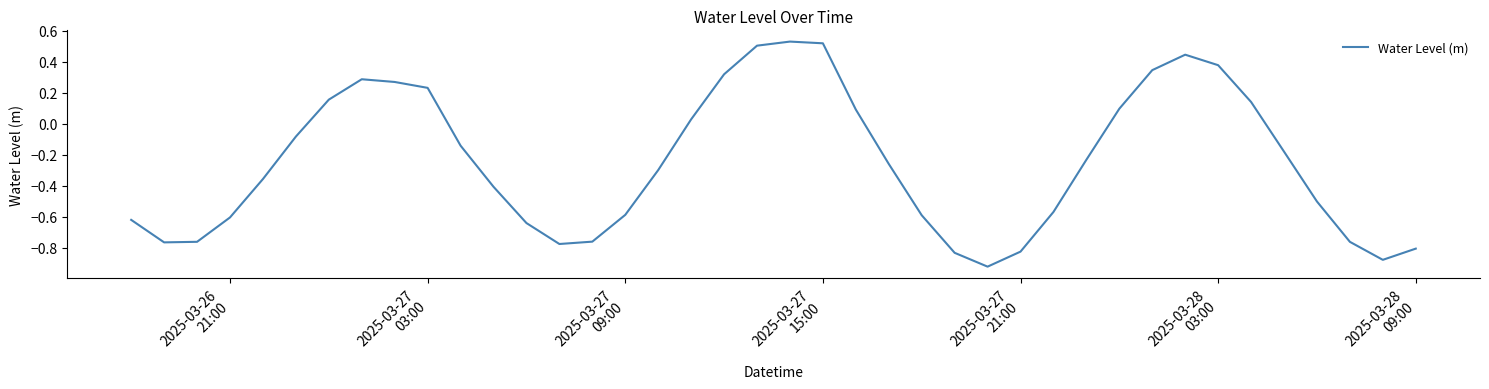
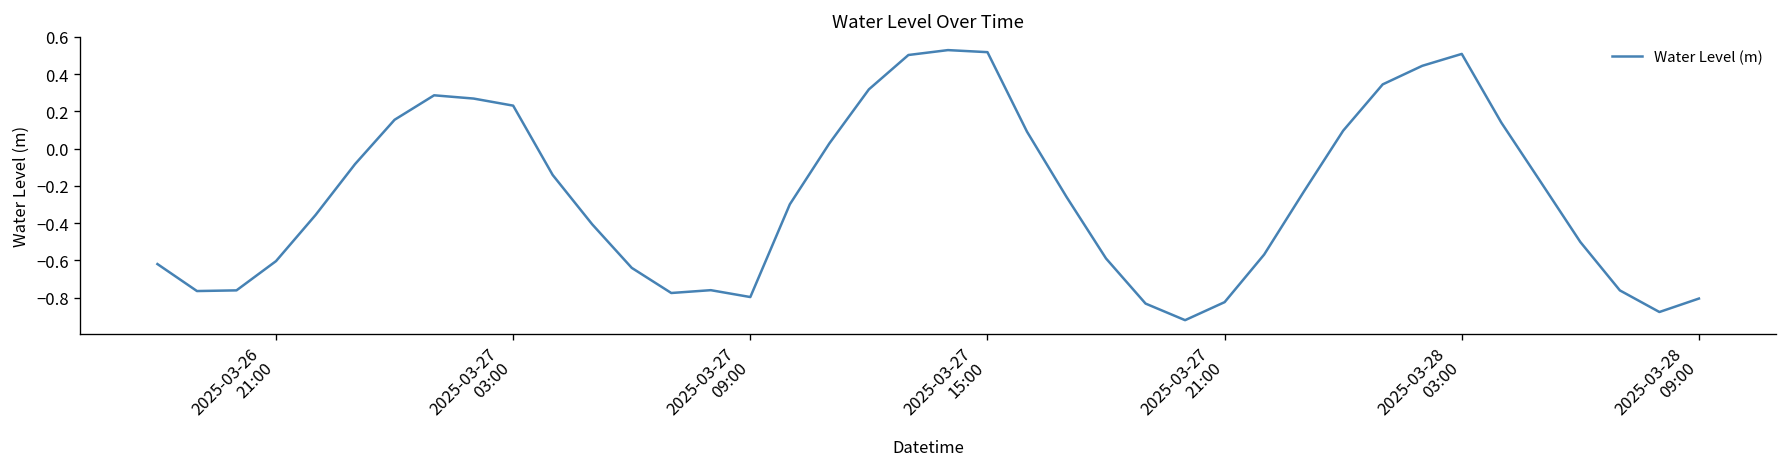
2025-03-27 09:00: -0.59 -> -0.80
2025-03-28 03:00: 0.38 -> 0.51
